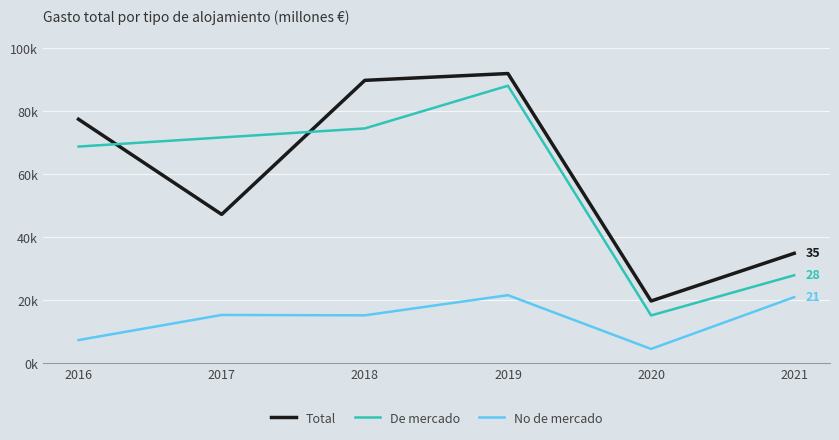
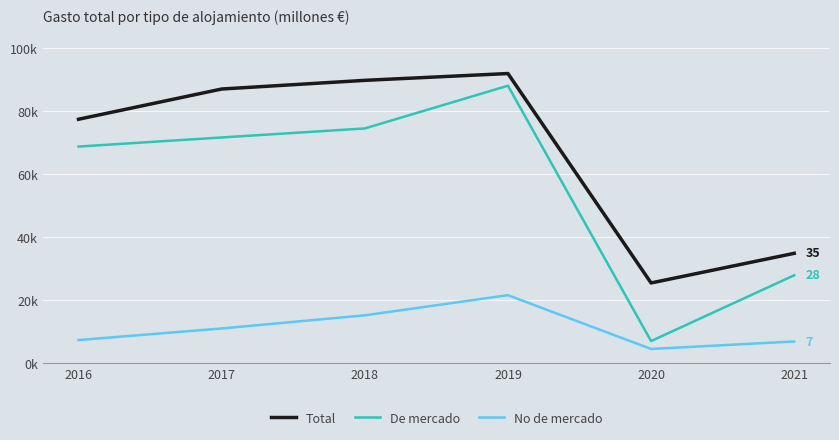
Total, 2017: 47000 -> 87000
No de mercado, 2017: 15000 -> 11000
Total, 2020: 20000 -> 26000
De mercado, 2020: 15000 -> 7000
No de mercado, 2021: 21 -> 7
